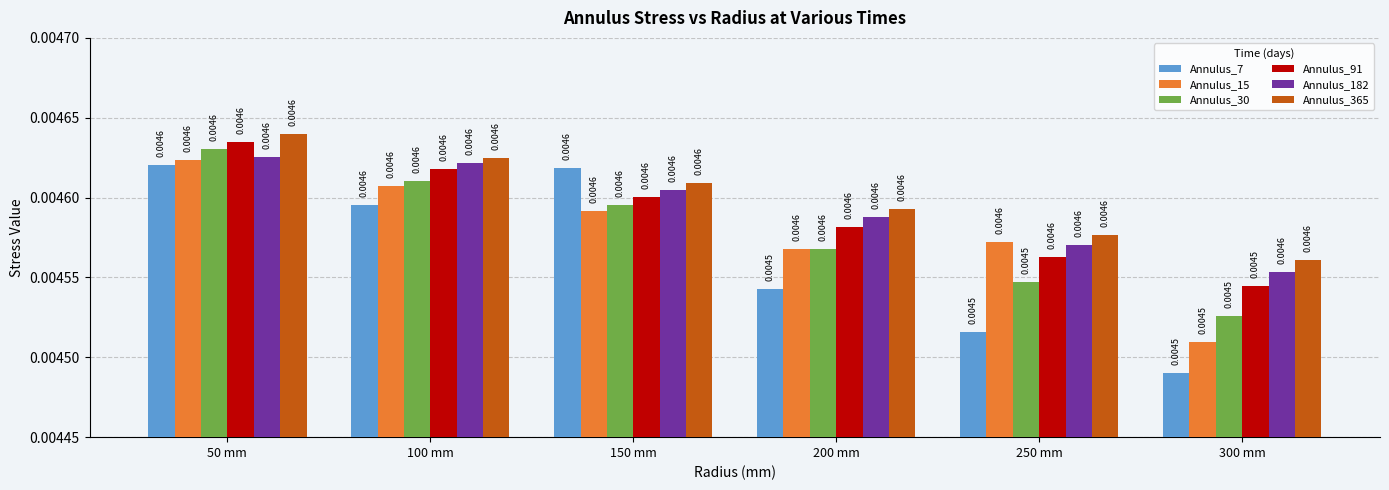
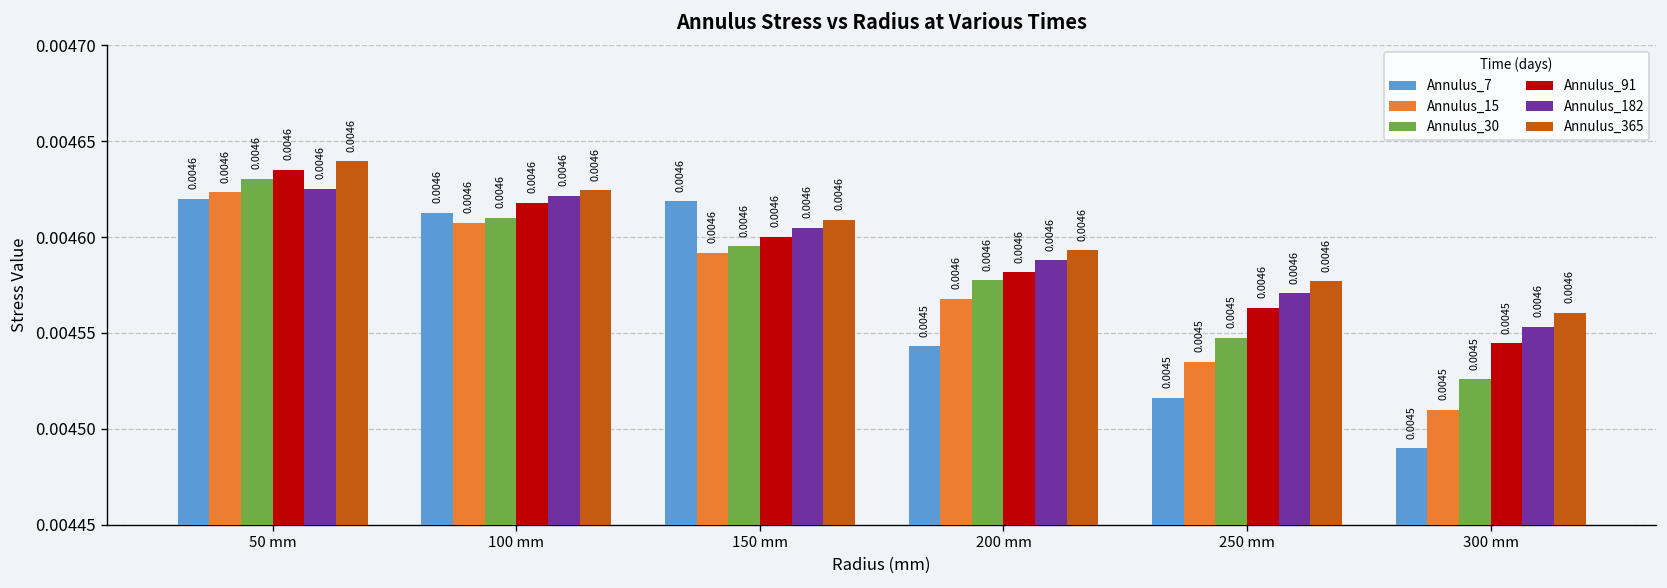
Annulus_7, 100 mm: 0.004595 -> 0.004613
Annulus_30, 200 mm: 0.004568 -> 0.004577
Annulus_15, 250 mm: 0.0046 -> 0.0045
